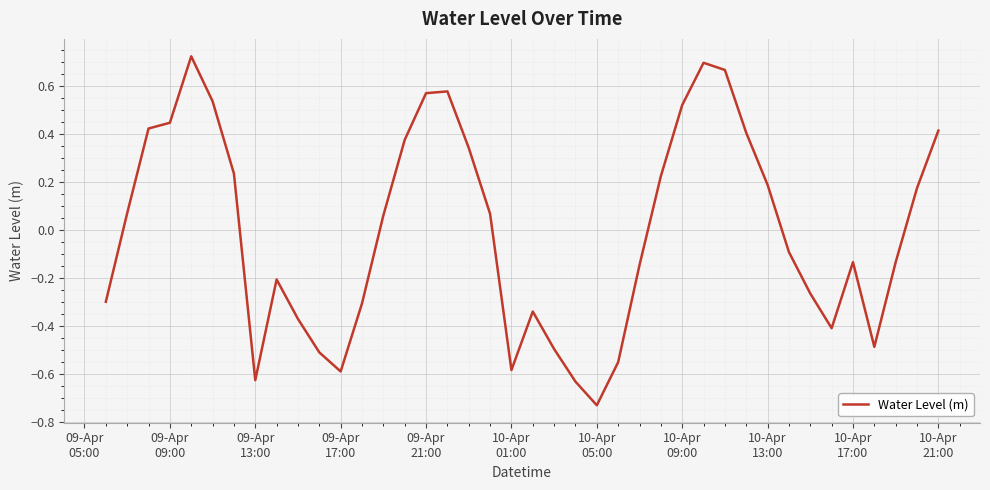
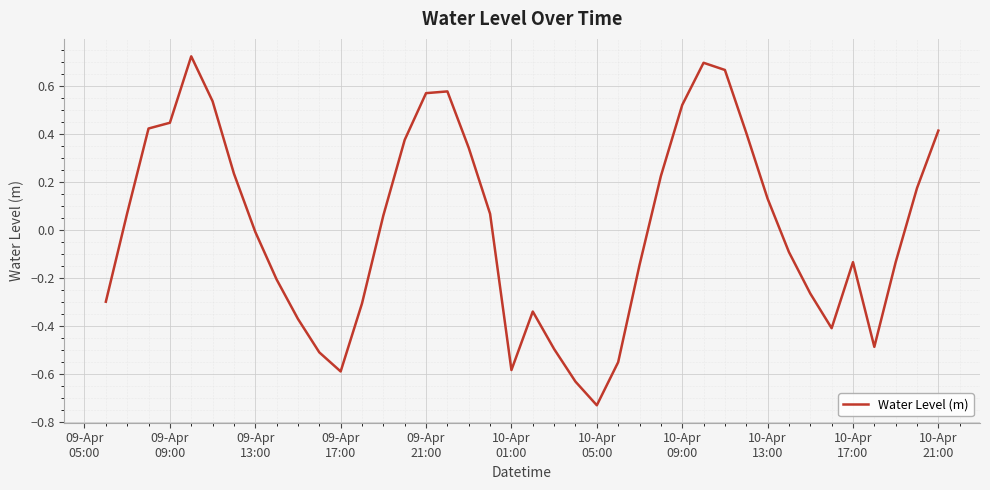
09-Apr 13:00: -0.63 -> -0.01
10-Apr 13:00: 0.19 -> 0.13
